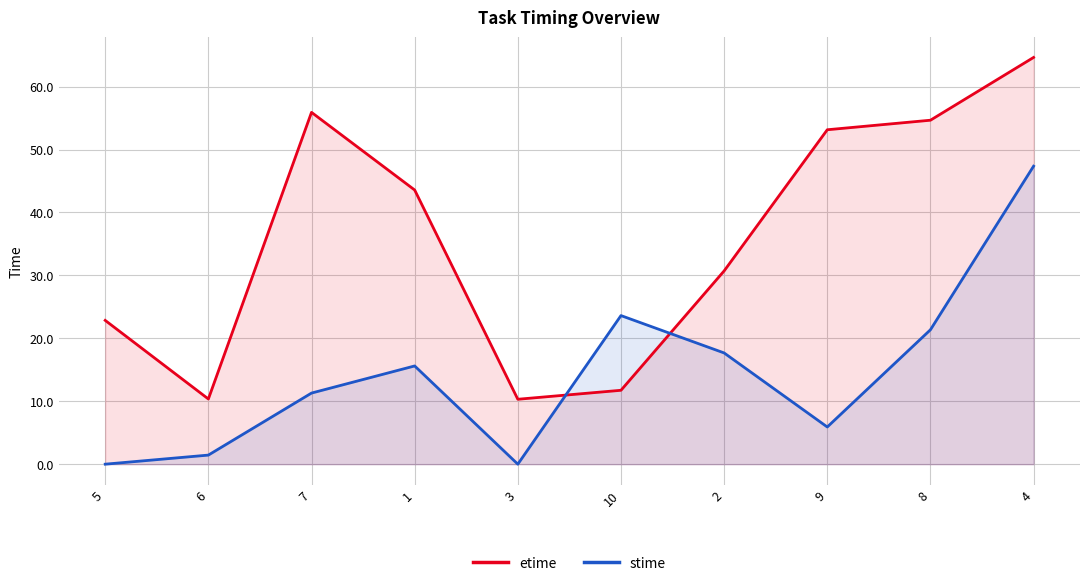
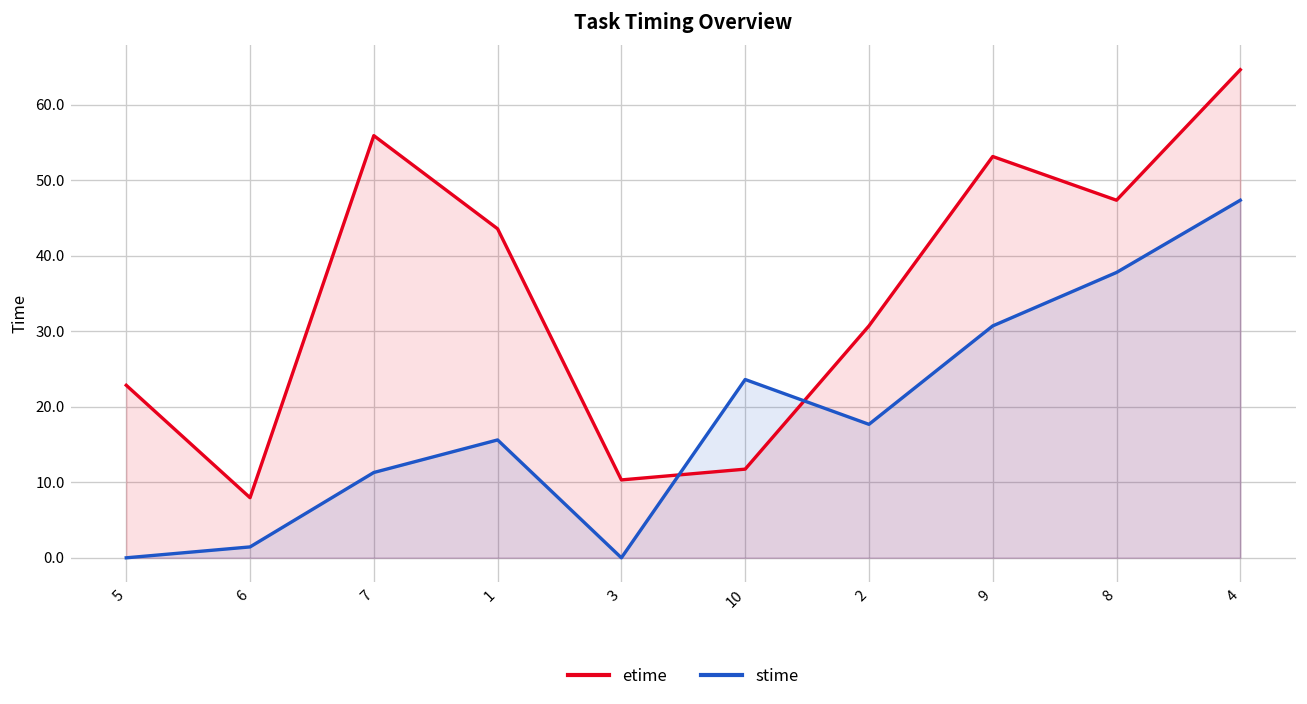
etime, 6: 10 -> 8
stime, 9: 6 -> 31
etime, 8: 55 -> 47
stime, 8: 21 -> 38
